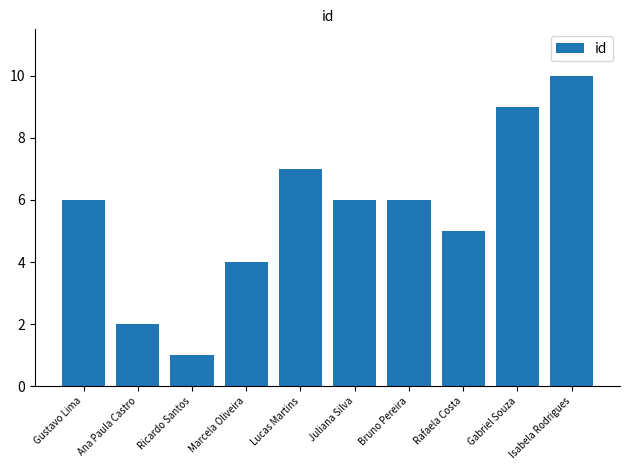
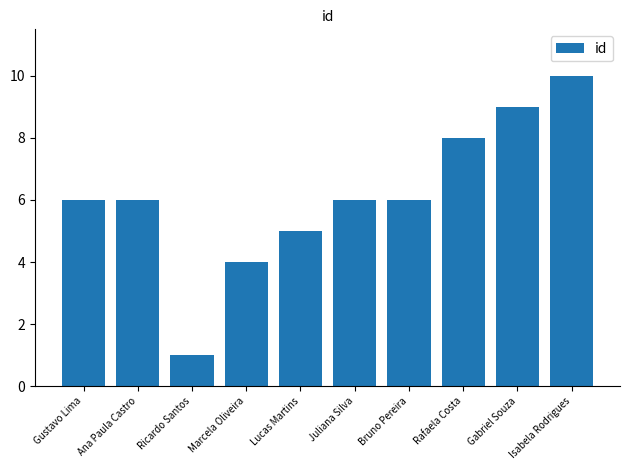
Ana Paula Castro: 2 -> 6
Lucas Martins: 7 -> 5
Rafaela Costa: 5 -> 8
